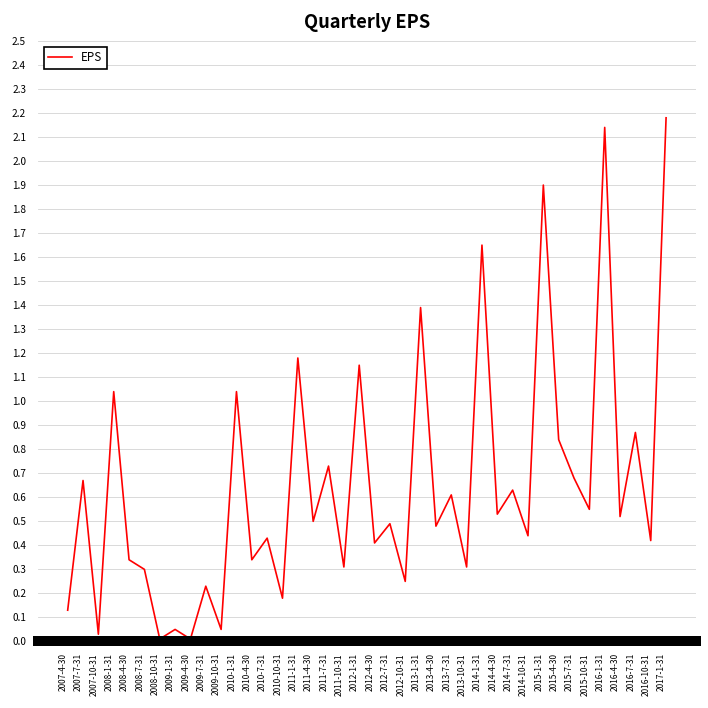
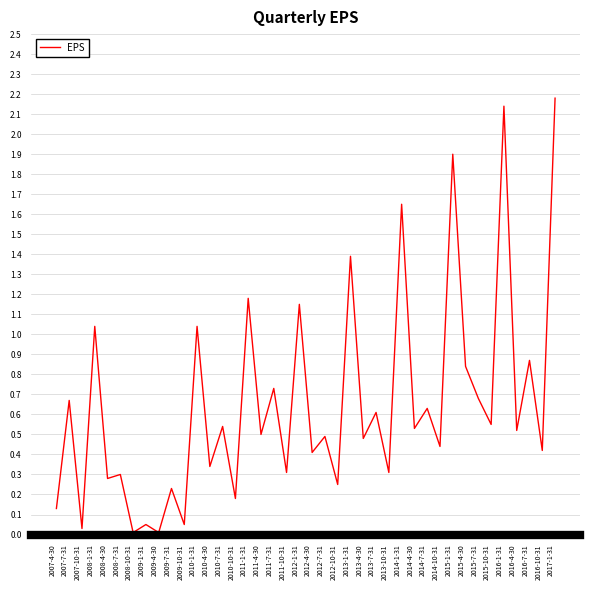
2008-4-30: 0.34 -> 0.28
2010-7-31: 0.43 -> 0.54
